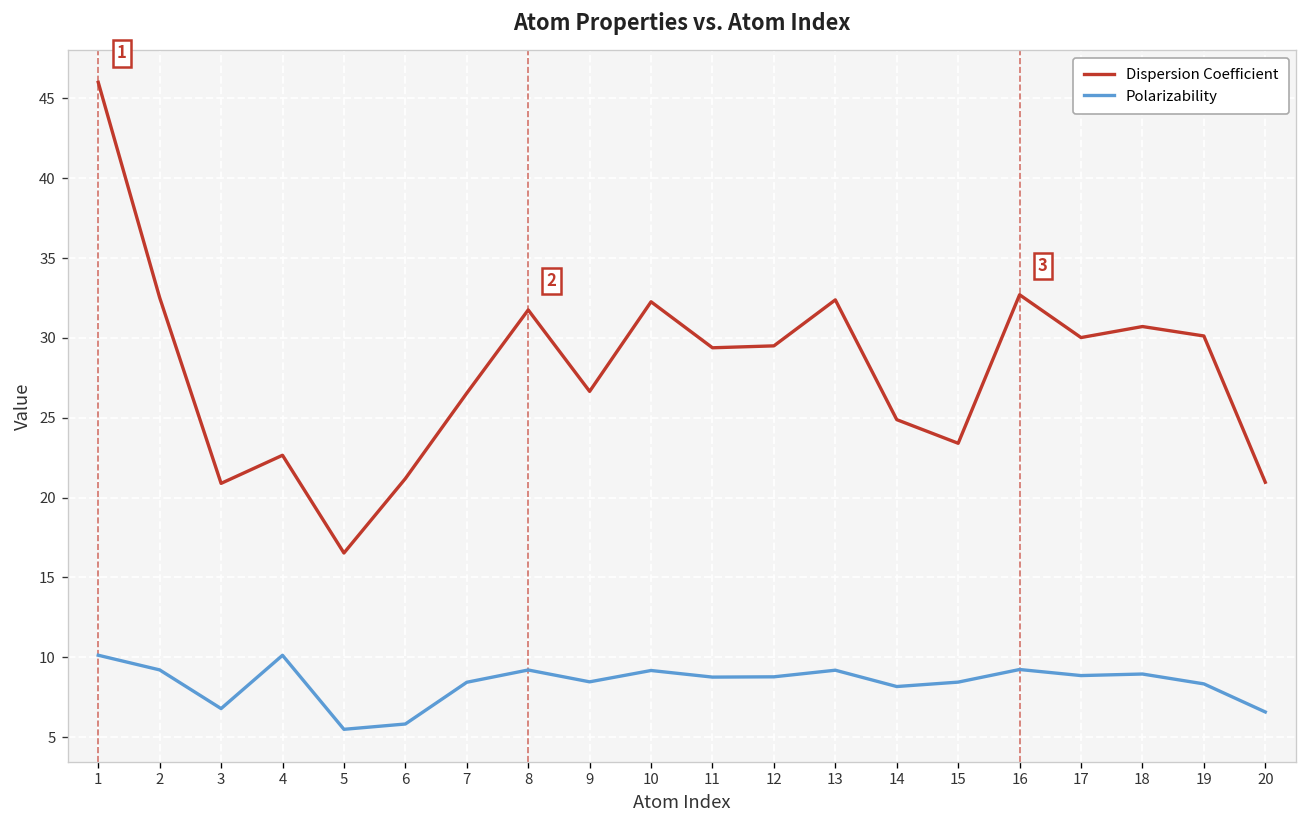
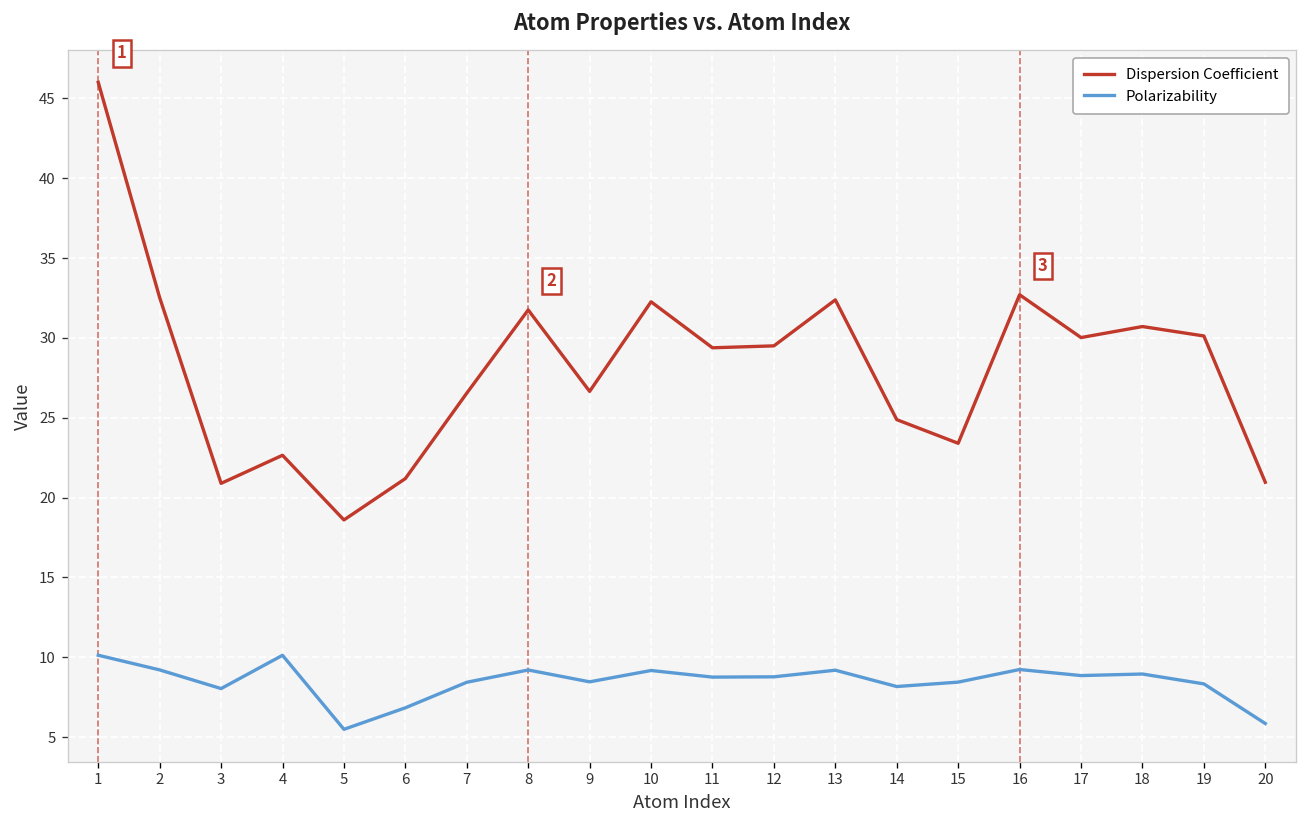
Polarizability, 3: 6.8 -> 8.0
Dispersion Coefficient, 5: 16.5 -> 18.6
Polarizability, 6: 5.8 -> 6.8
Polarizability, 20: 6.6 -> 5.9
